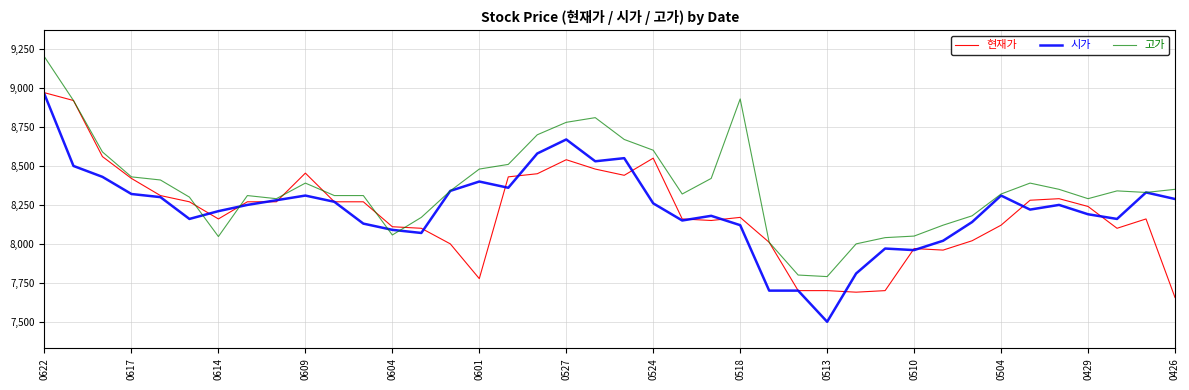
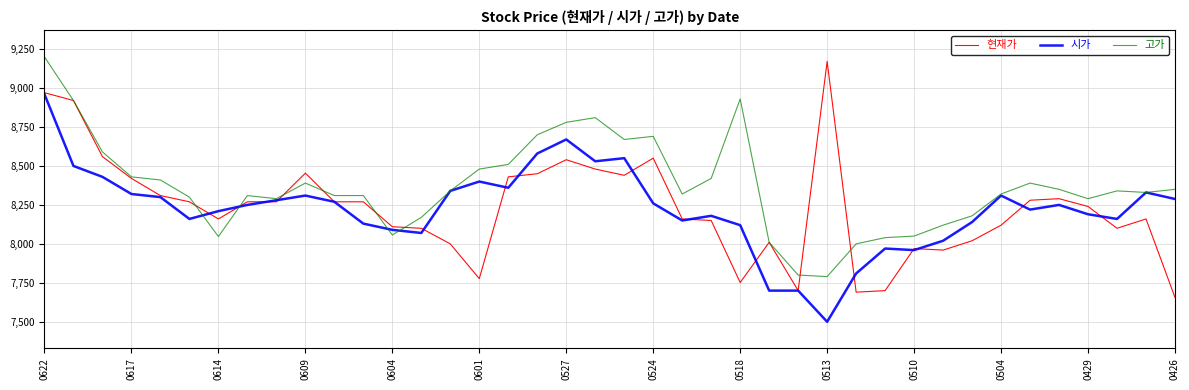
고가, 0524: 8,600 -> 8,690
현재가, 0518: 8,170 -> 7,750
현재가, 0513: 7,700 -> 9,170
